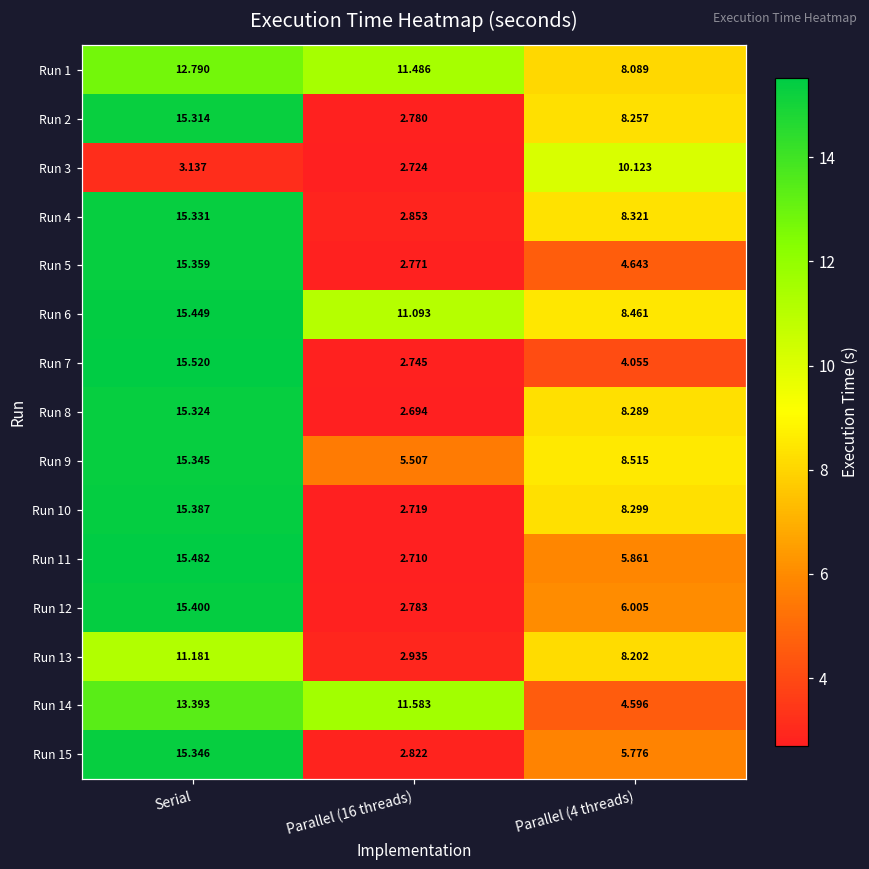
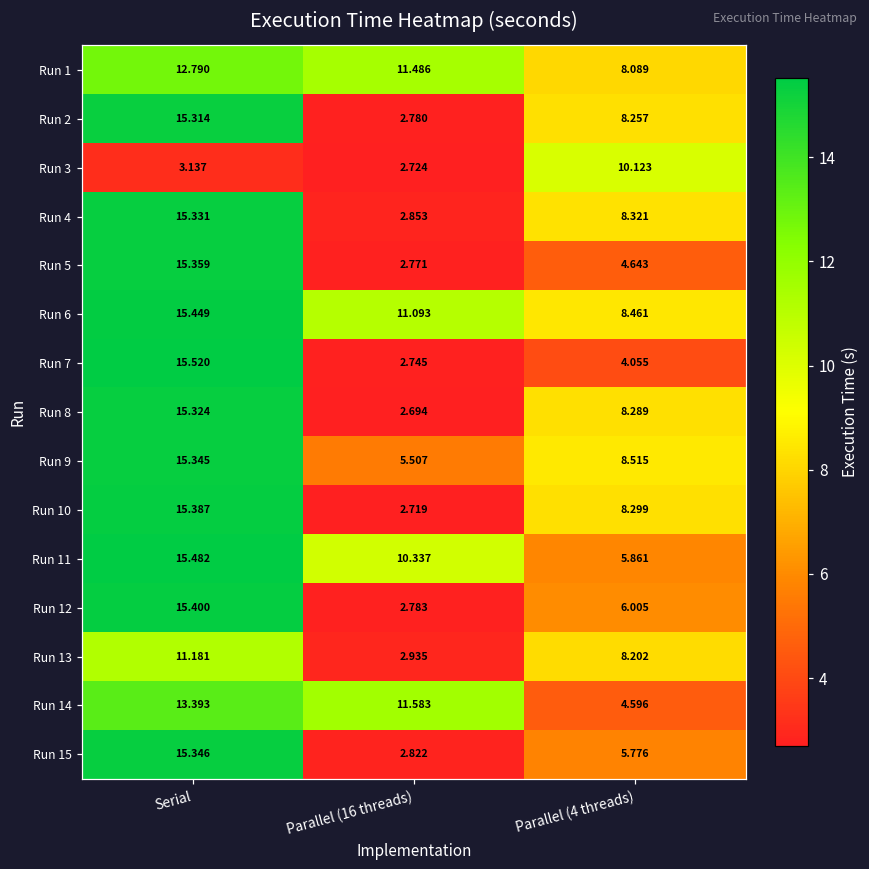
Run 11, Parallel (16 threads): 2.710 -> 10.337
